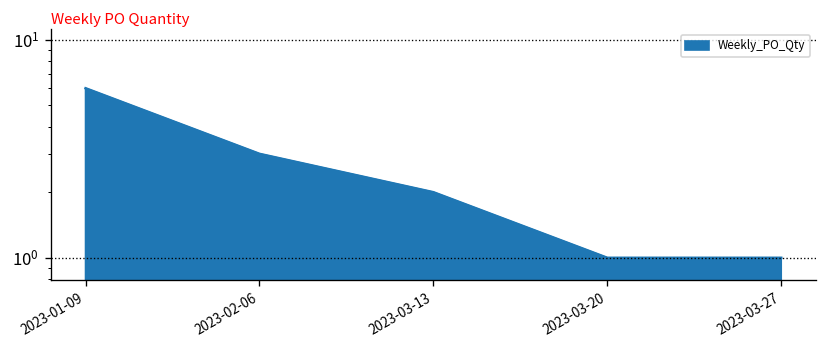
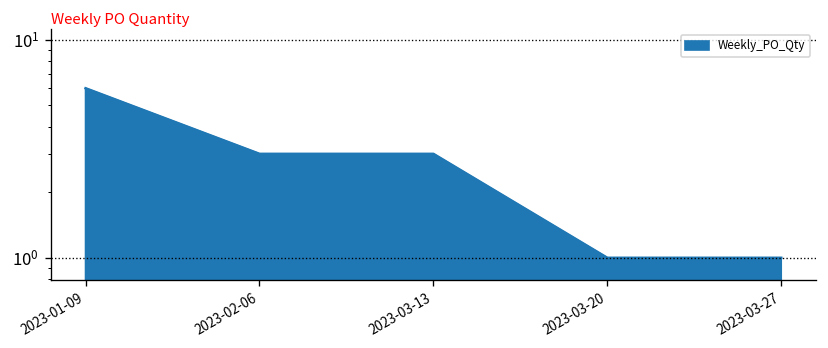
2023-03-13: 2 -> 3
